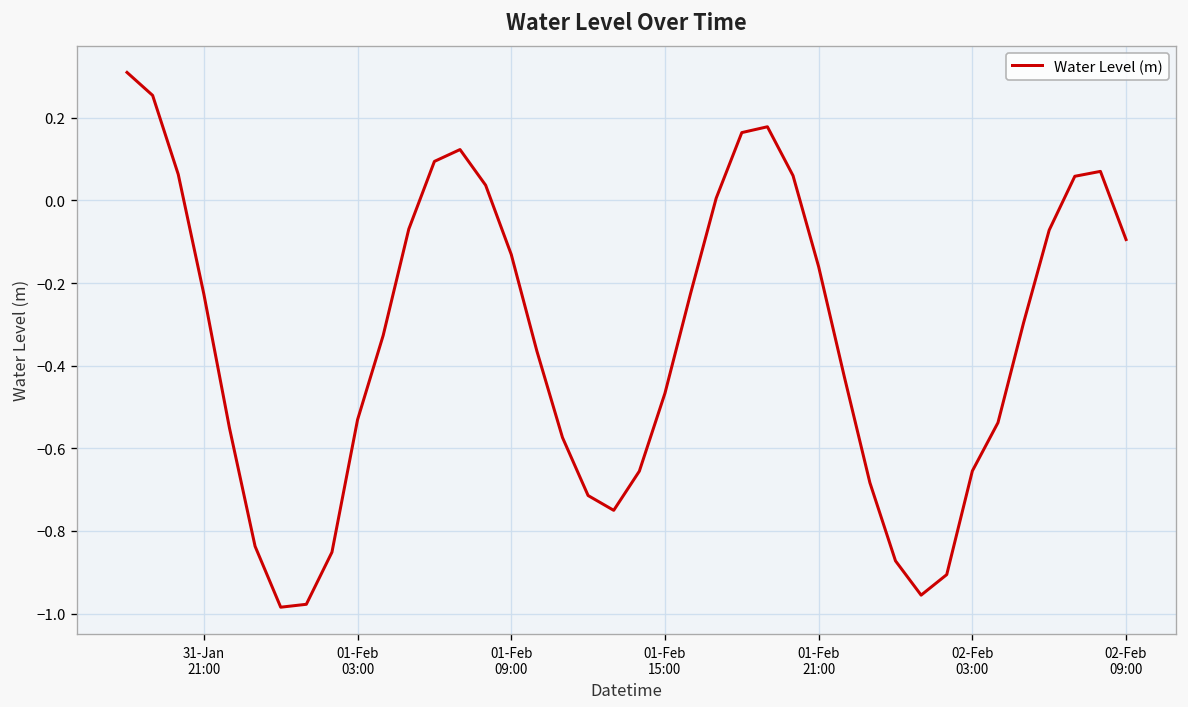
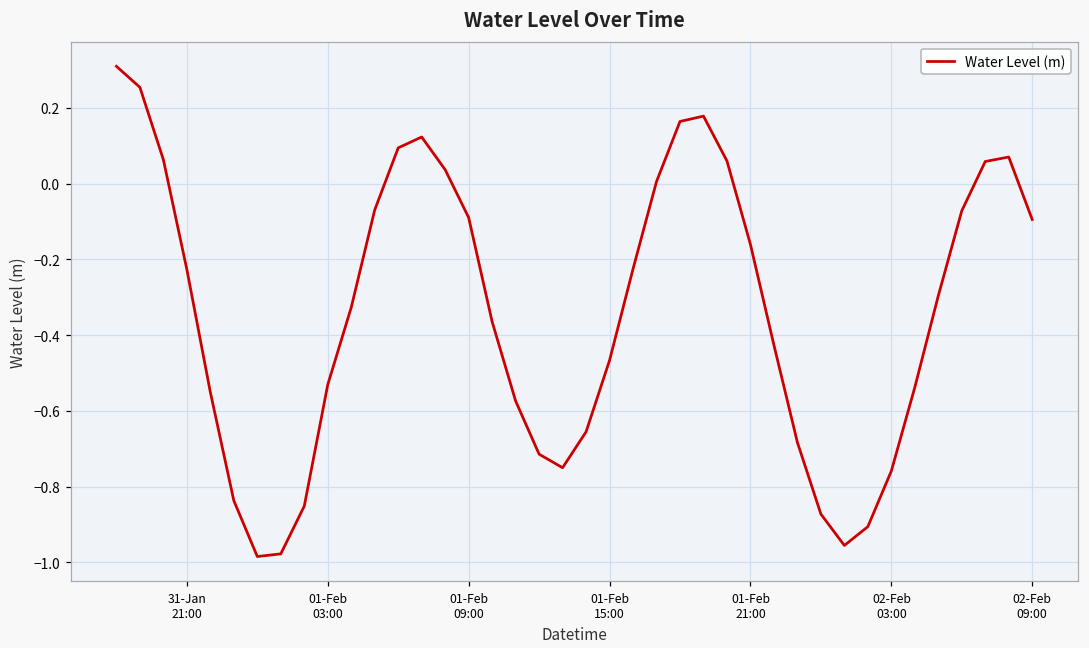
01-Feb 09:00: -0.13 -> -0.09
02-Feb 03:00: -0.65 -> -0.76
